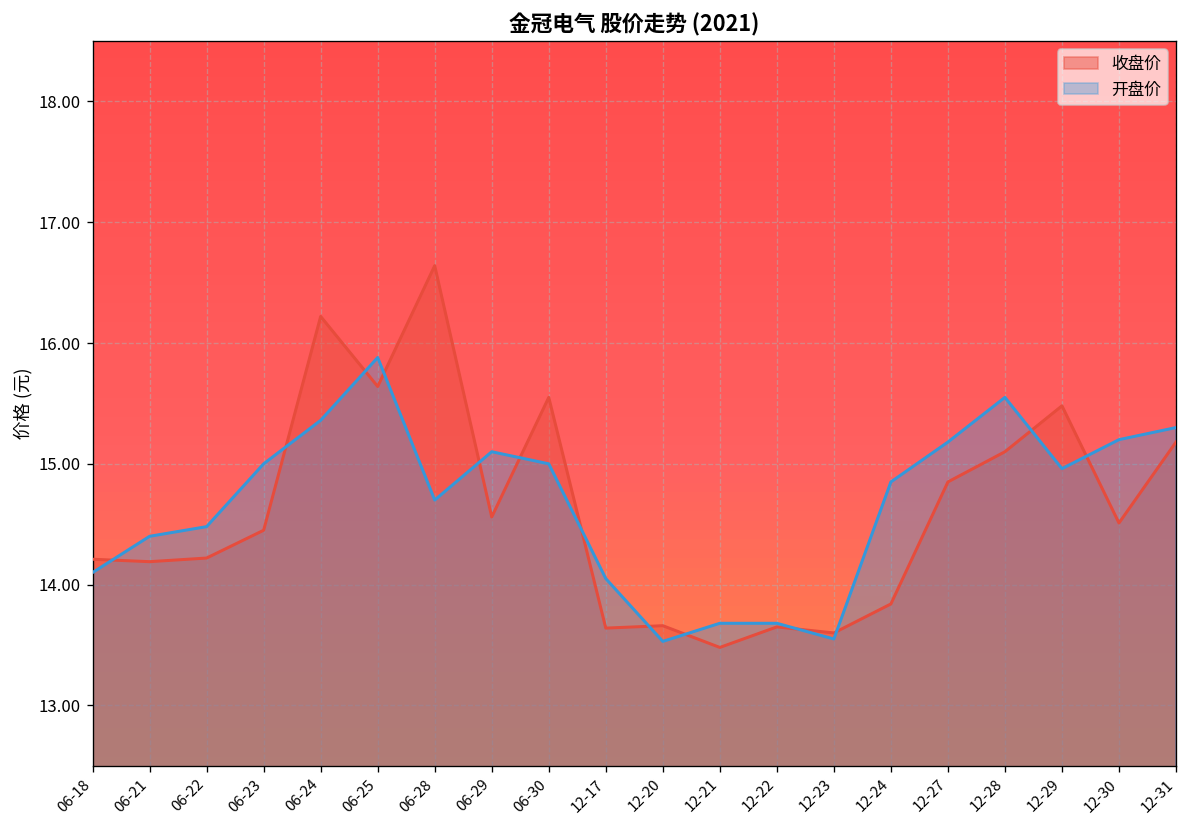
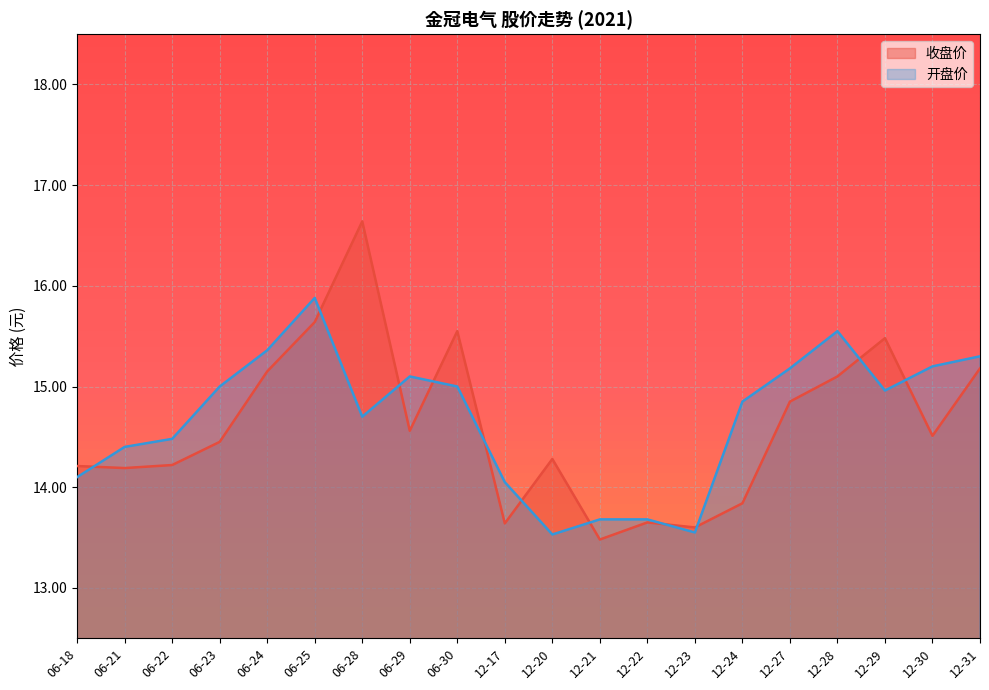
收盘价, 06-24: 16.22 -> 15.15
收盘价, 12-20: 13.66 -> 14.28
